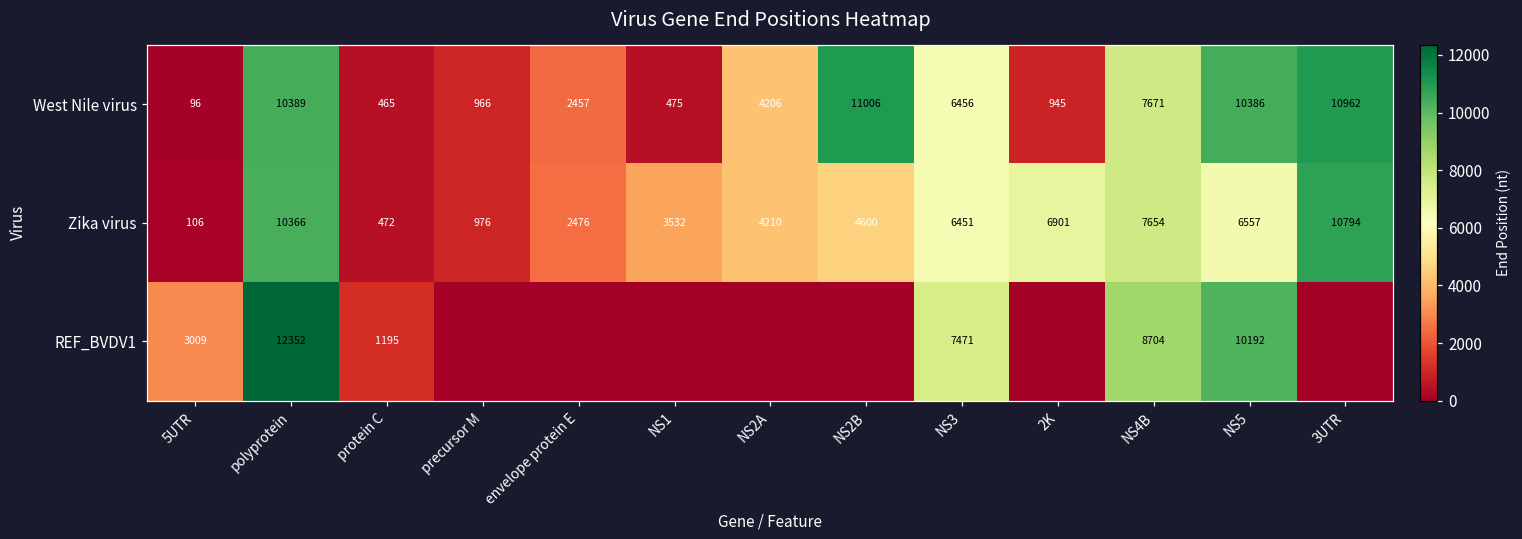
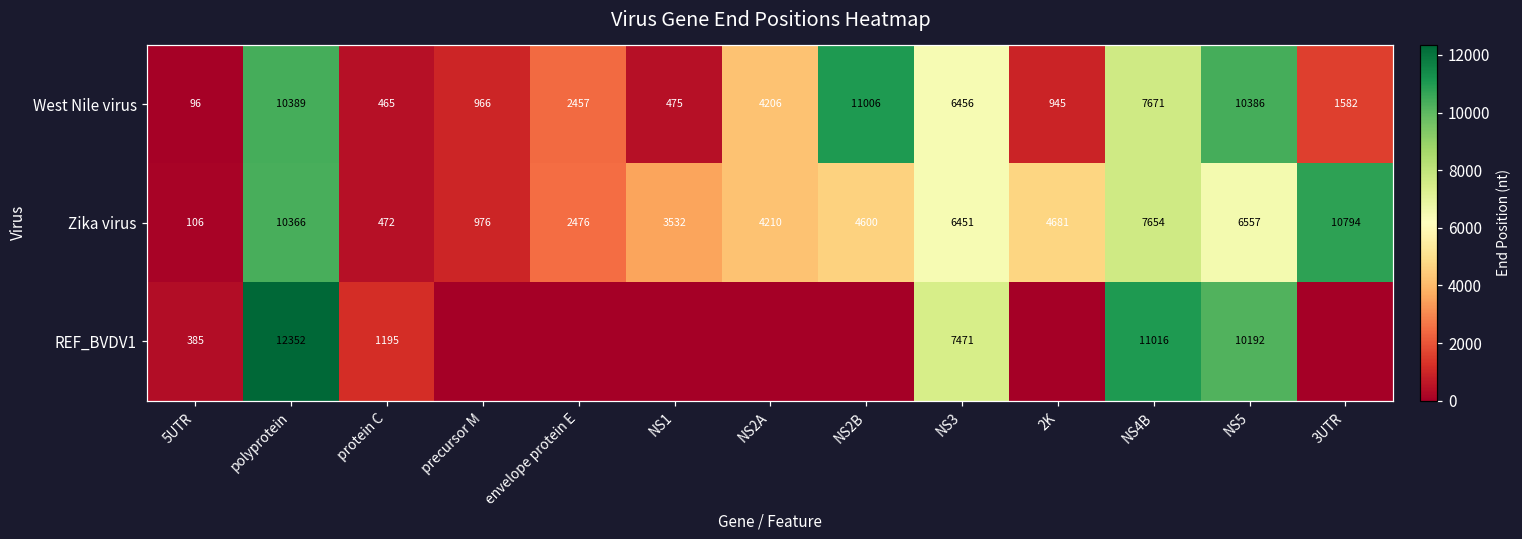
West Nile virus, 3UTR: 10962 -> 1582
Zika virus, 2K: 6901 -> 4681
REF_BVDV1, 5UTR: 3009 -> 385
REF_BVDV1, NS4B: 8704 -> 11016
